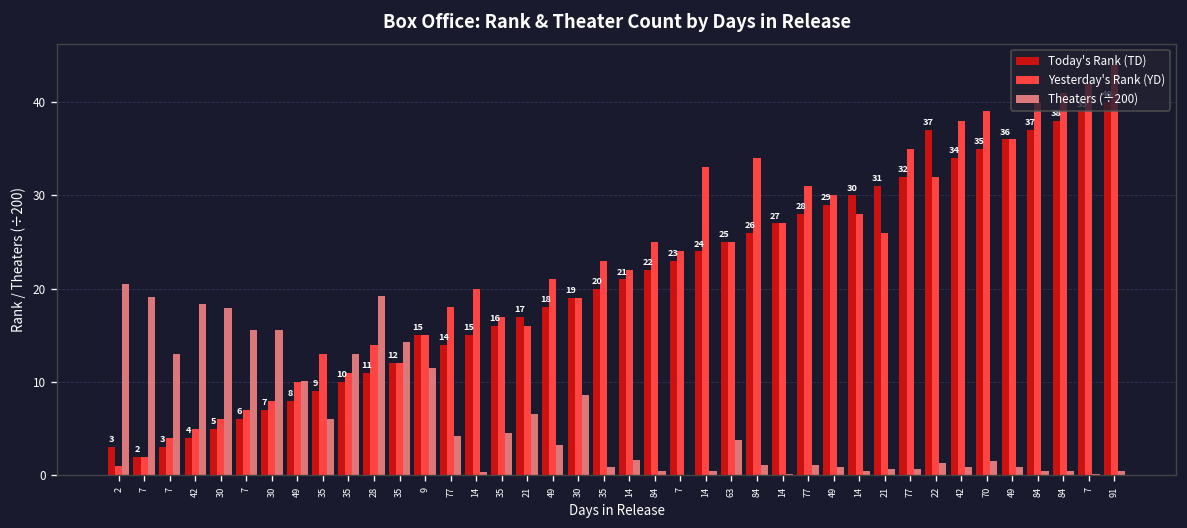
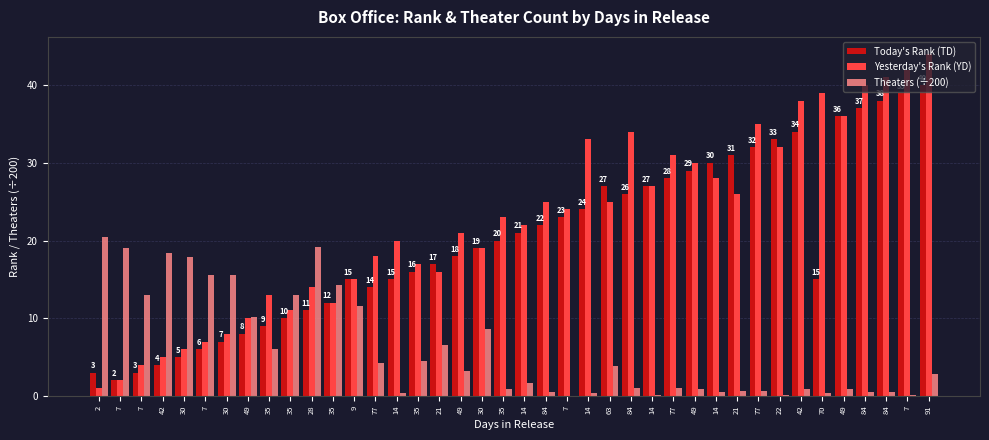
Today's Rank (TD), 63: 25 -> 27
Today's Rank (TD), 22: 37 -> 33
Theaters (÷200), 22: 1 -> 0
Today's Rank (TD), 70: 35 -> 15
Theaters (÷200), 70: 2 -> 0
Theaters (÷200), 91: 0 -> 3
